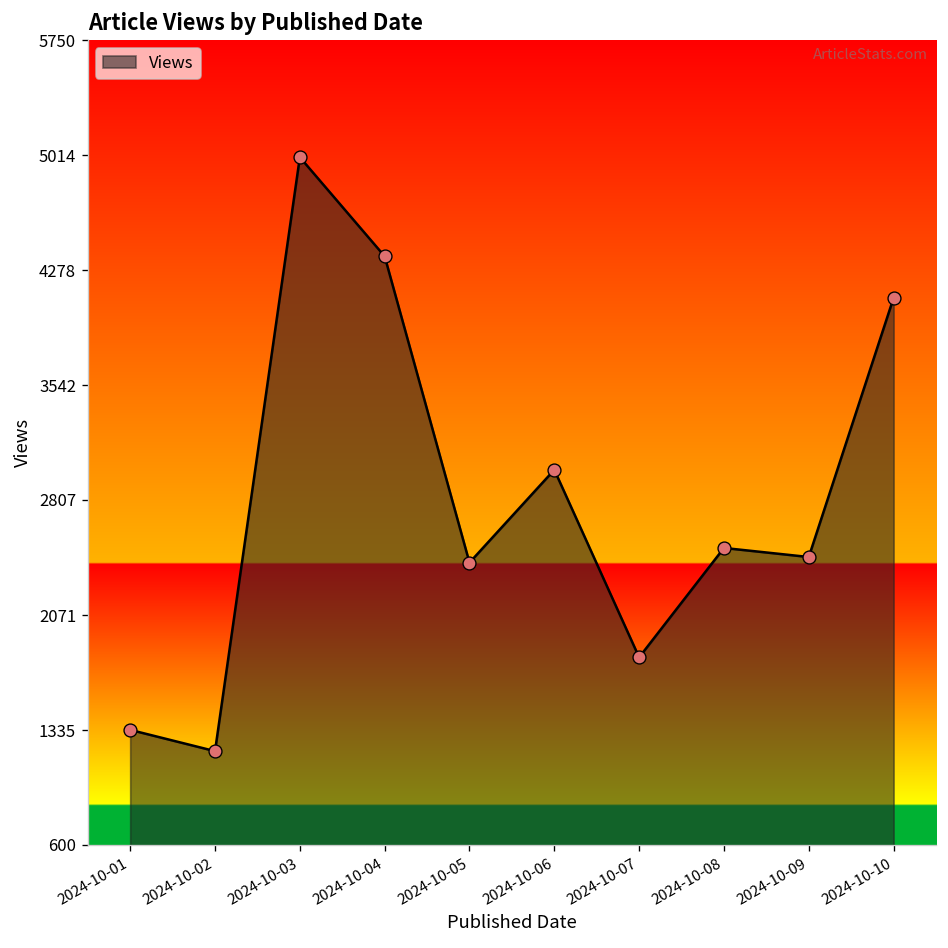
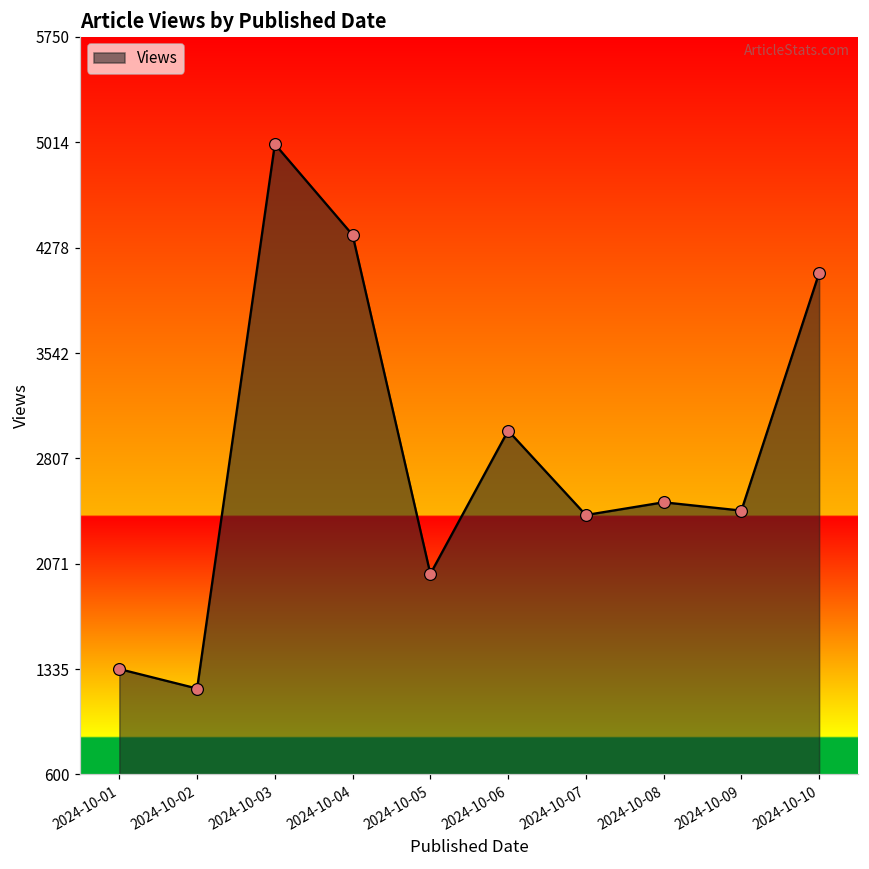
2024-10-05: 2410 -> 2000
2024-10-07: 1800 -> 2410
